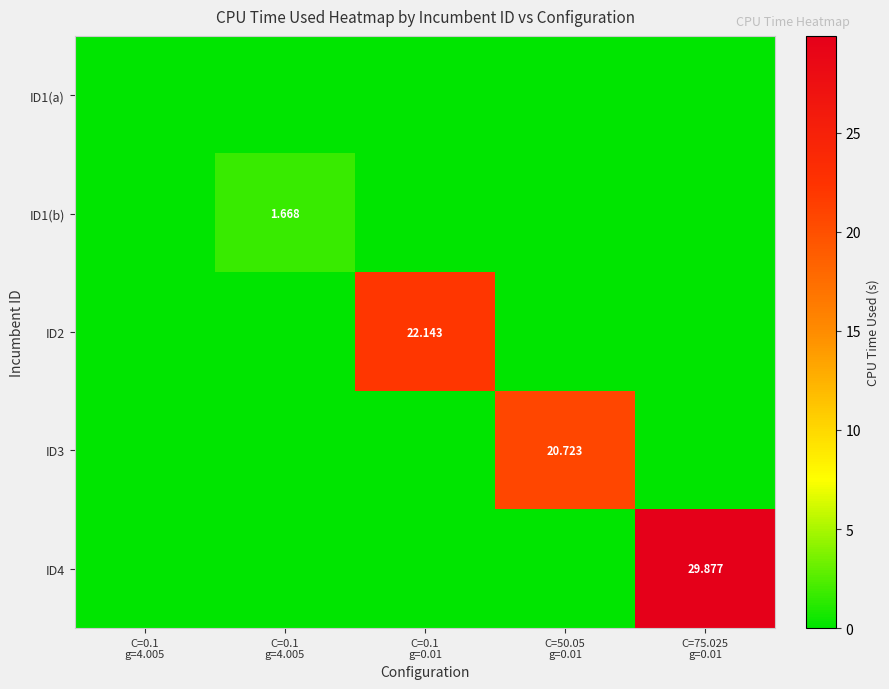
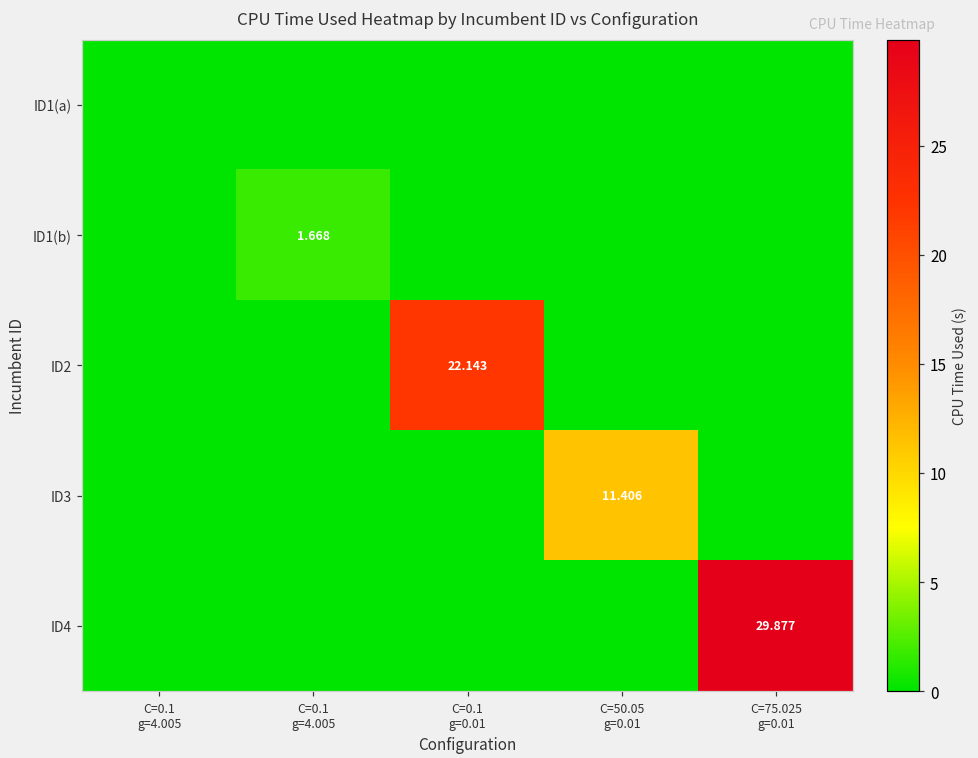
ID3, C=50.05 g=0.01: 20.723 -> 11.406
